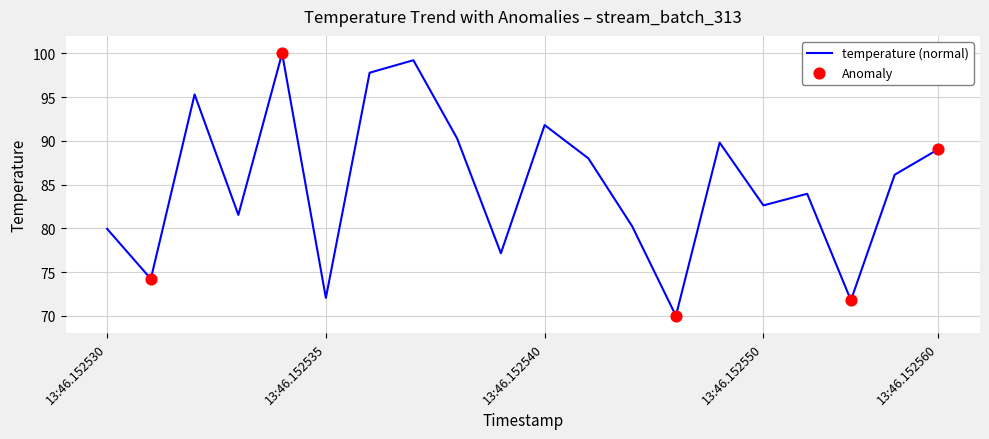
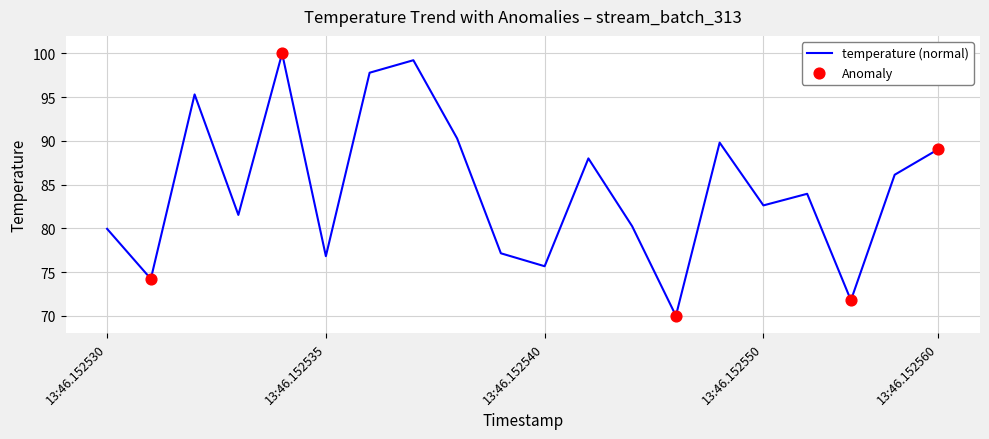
temperature (normal), 13:46.152535: 72 -> 77
temperature (normal), 13:46.152540: 92 -> 76
